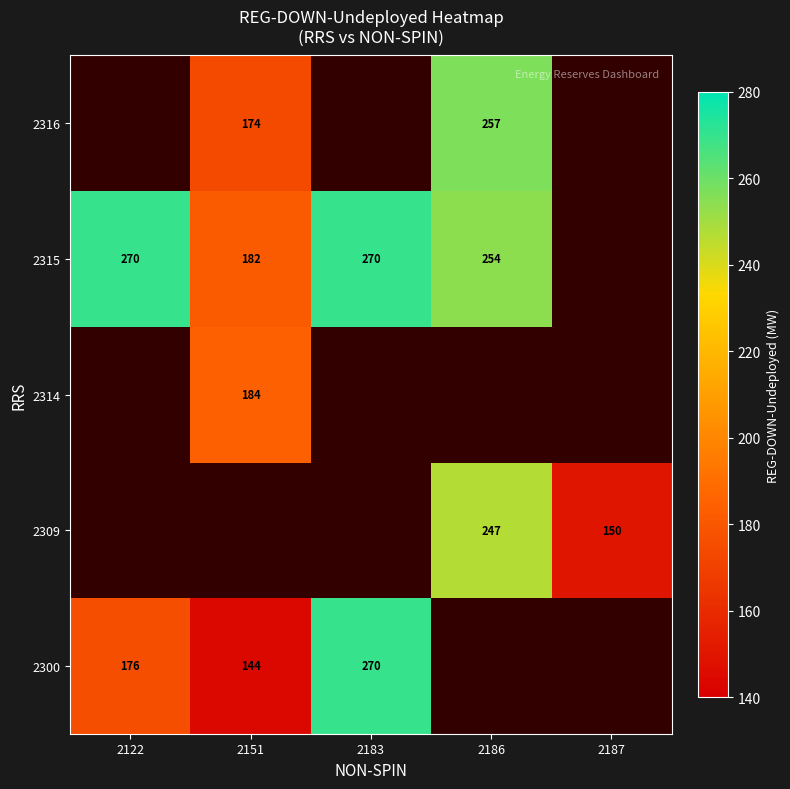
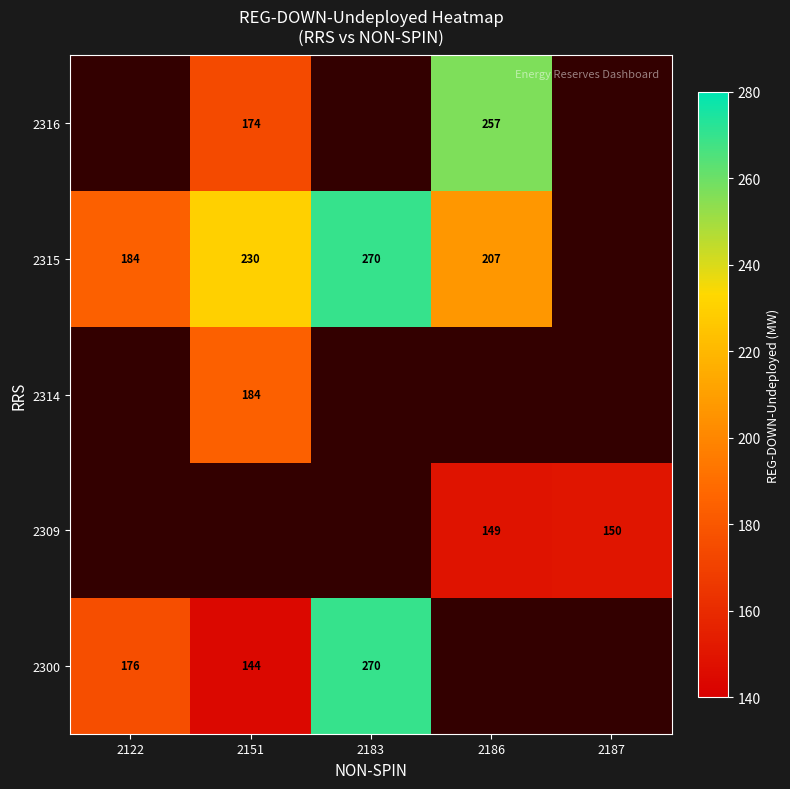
2315, 2122: 270 -> 184
2315, 2151: 182 -> 230
2315, 2186: 254 -> 207
2309, 2186: 247 -> 149
